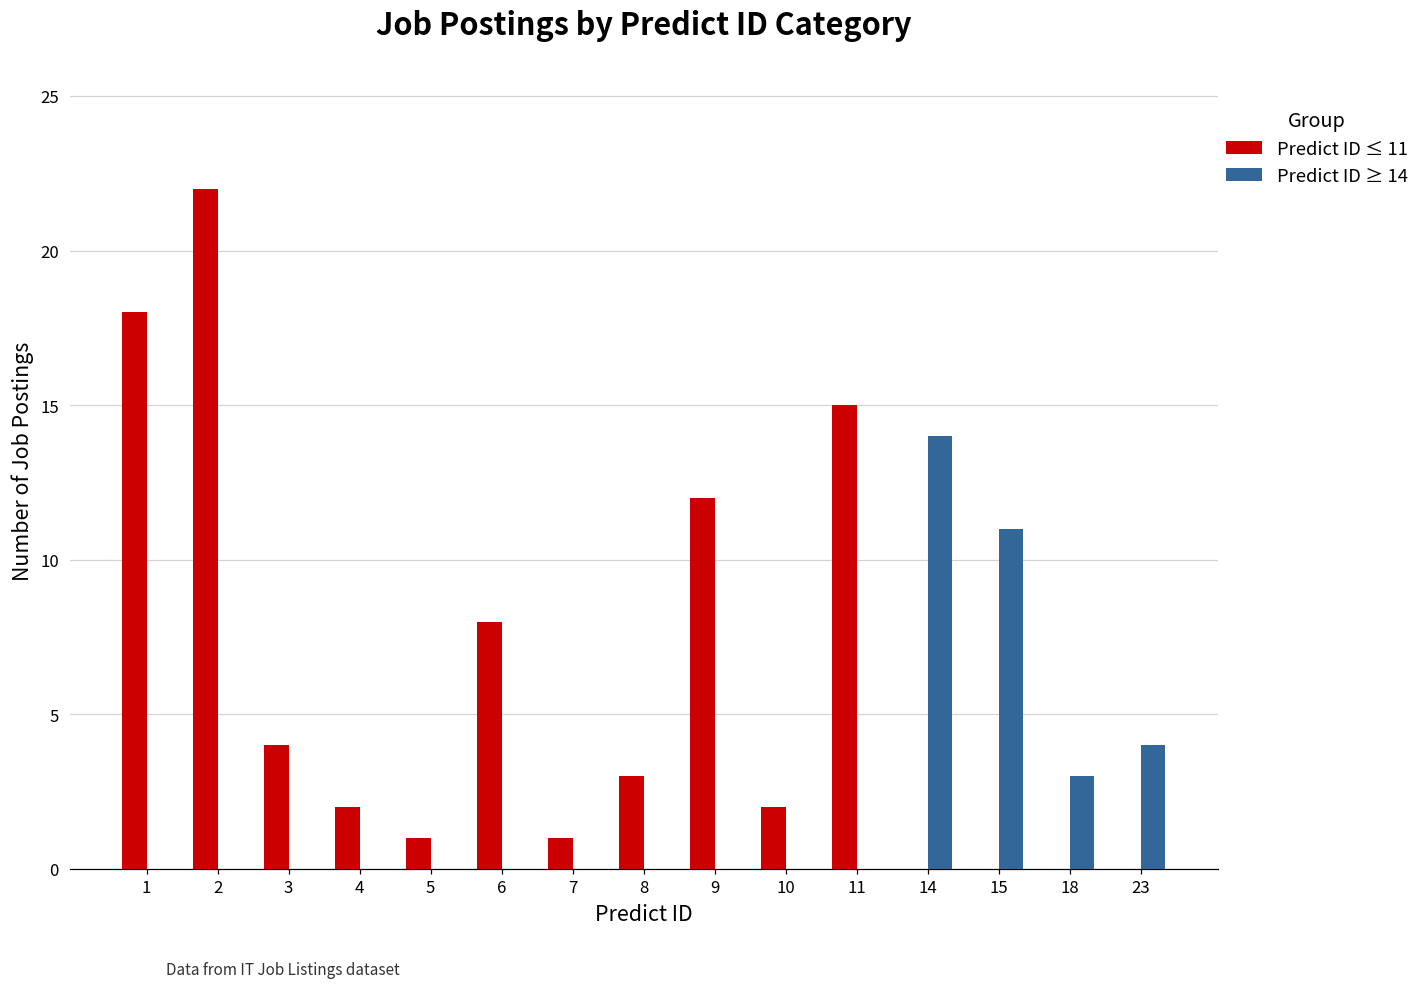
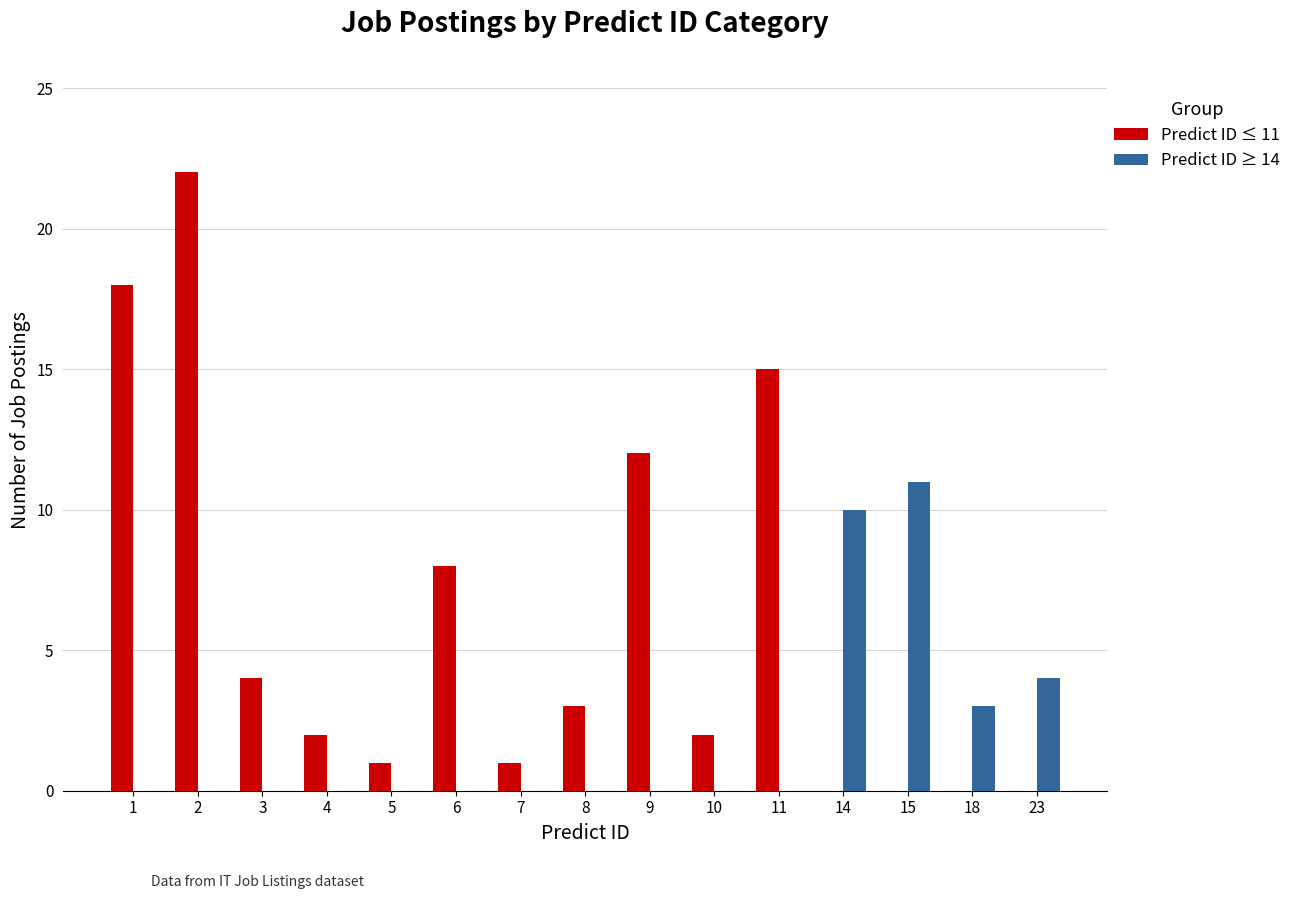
Predict ID ≥ 14, 14: 14 -> 10
